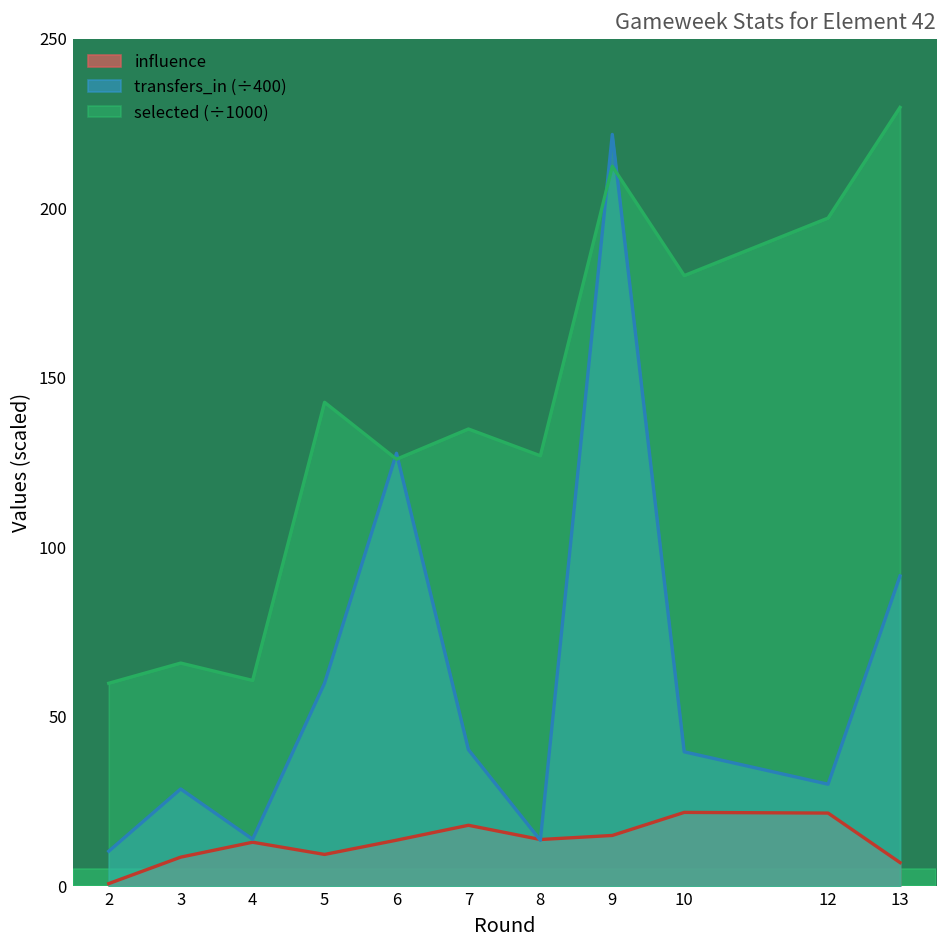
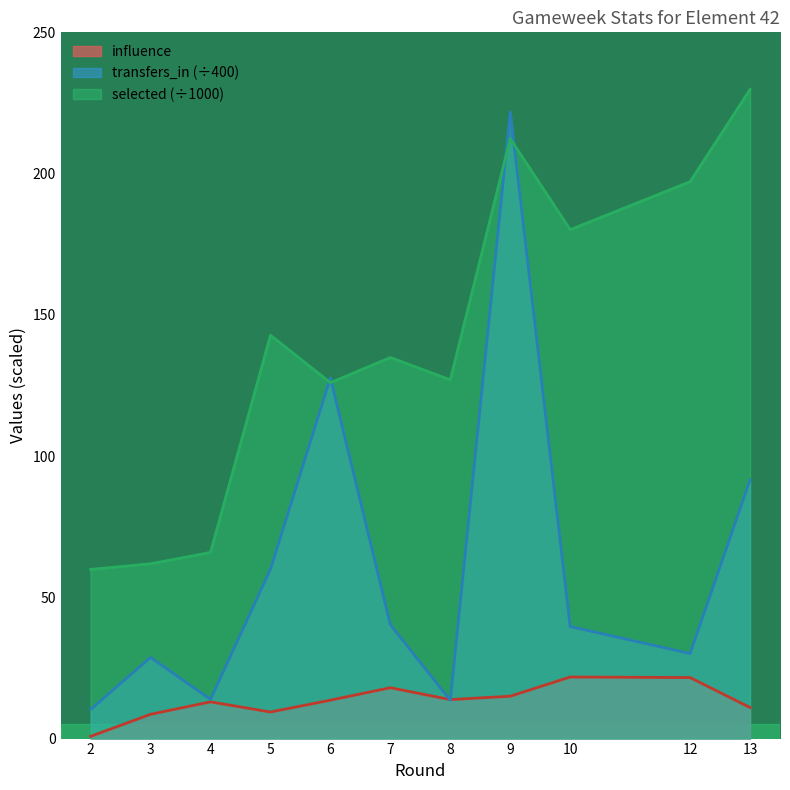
selected (÷1000), 3: 66 -> 62
selected (÷1000), 4: 61 -> 66
influence, 13: 7 -> 11
